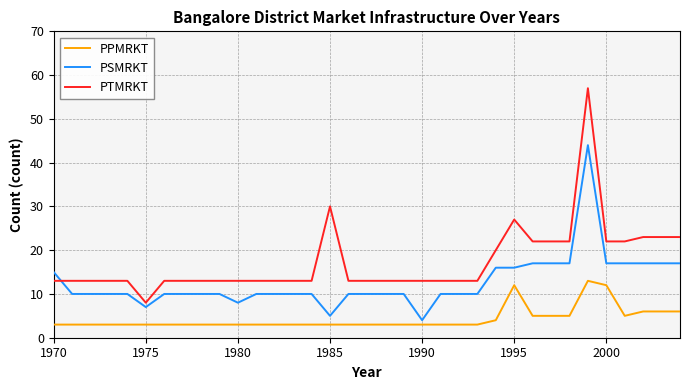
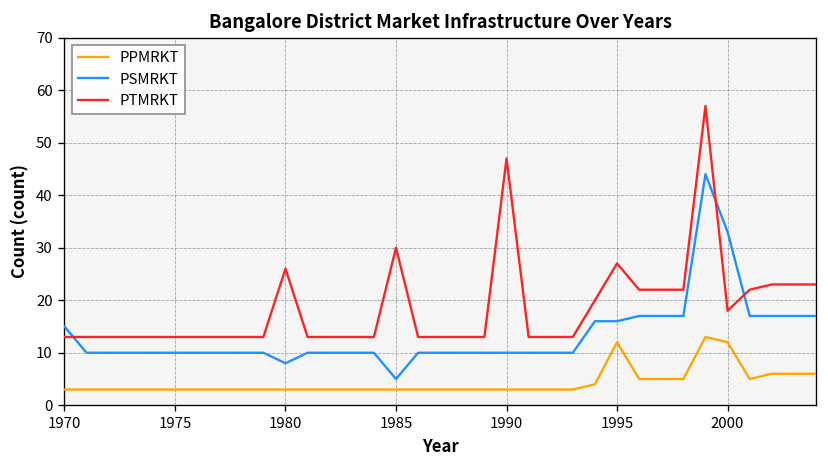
PSMRKT, 1975: 7 -> 10
PTMRKT, 1975: 8 -> 13
PTMRKT, 1980: 13 -> 26
PSMRKT, 1990: 4 -> 10
PTMRKT, 1990: 13 -> 47
PSMRKT, 2000: 17 -> 33
PTMRKT, 2000: 22 -> 18
